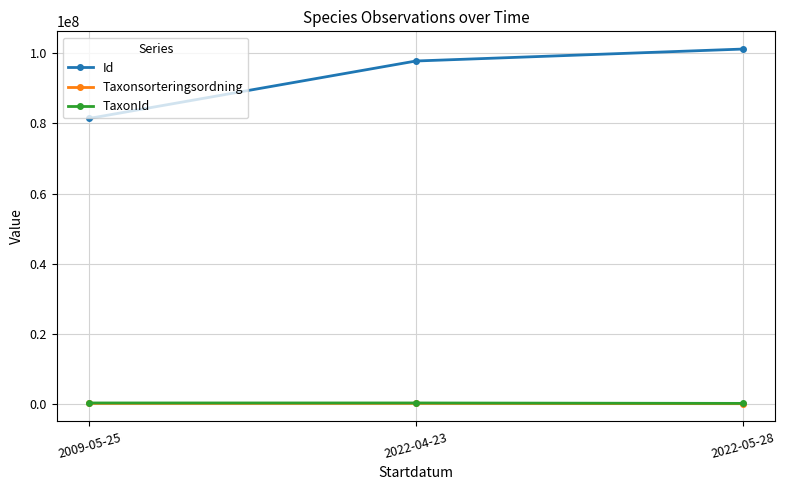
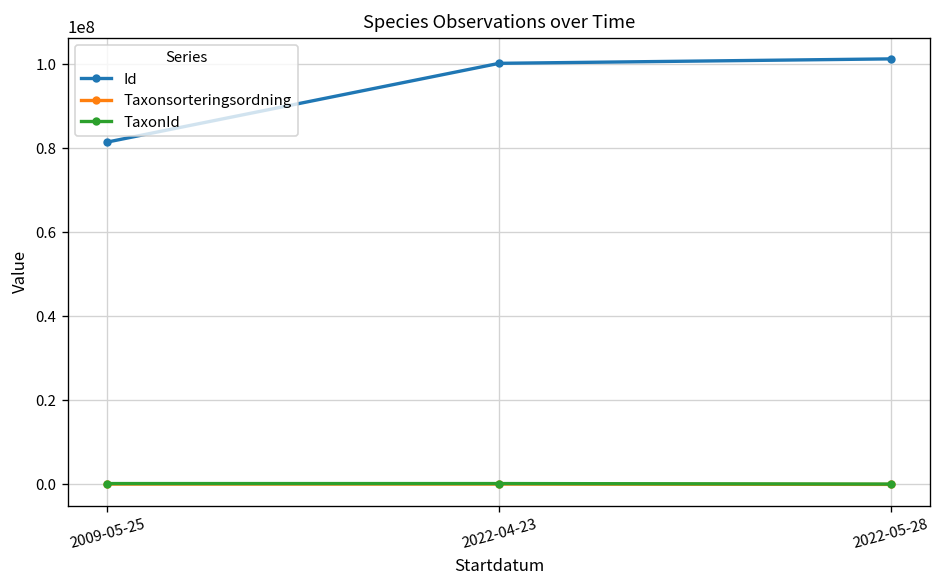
Id, 2022-04-23: 98000000 -> 100000000
